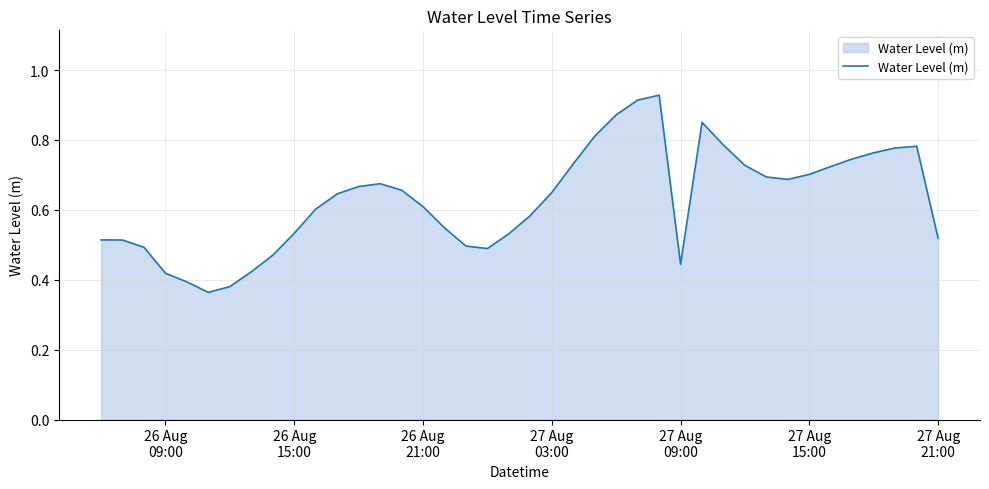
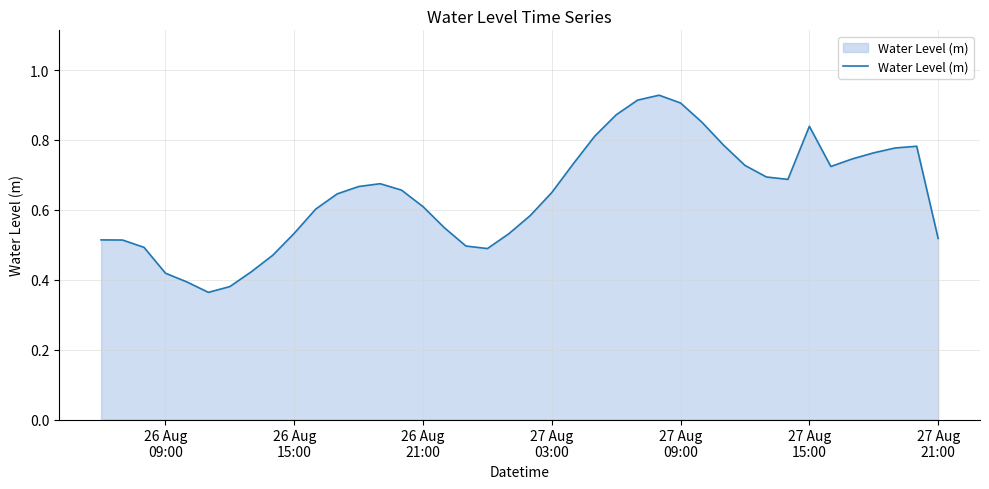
27 Aug 09:00: 0.44 -> 0.91
27 Aug 15:00: 0.70 -> 0.84
